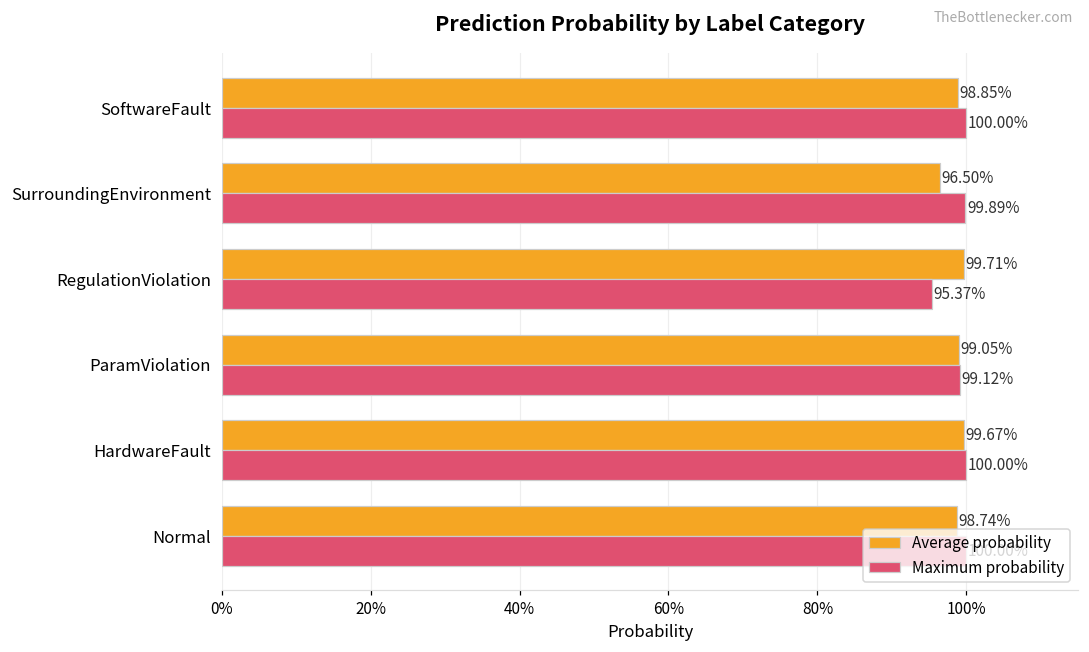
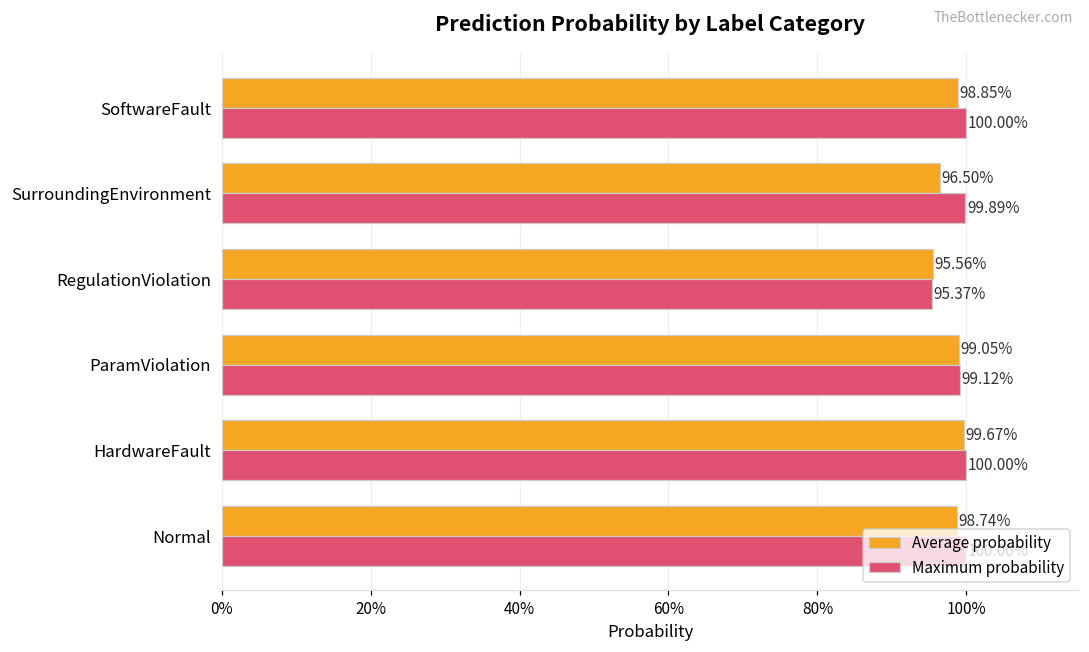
Average probability, RegulationViolation: 99.71% -> 95.56%
